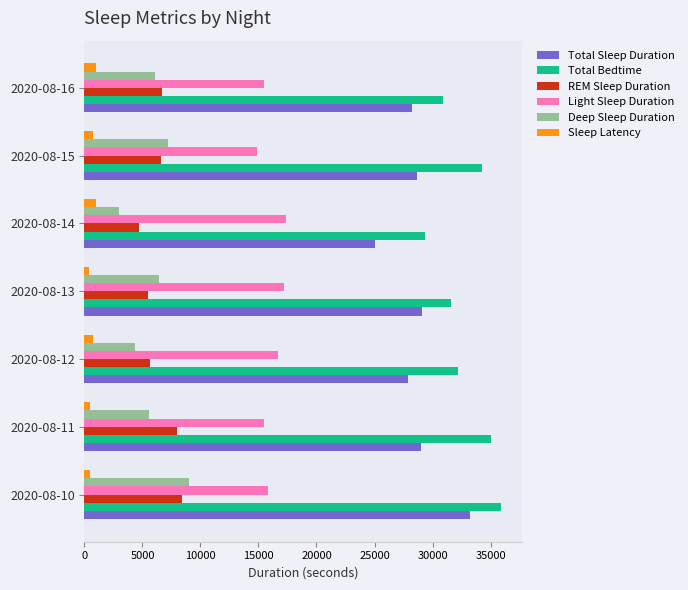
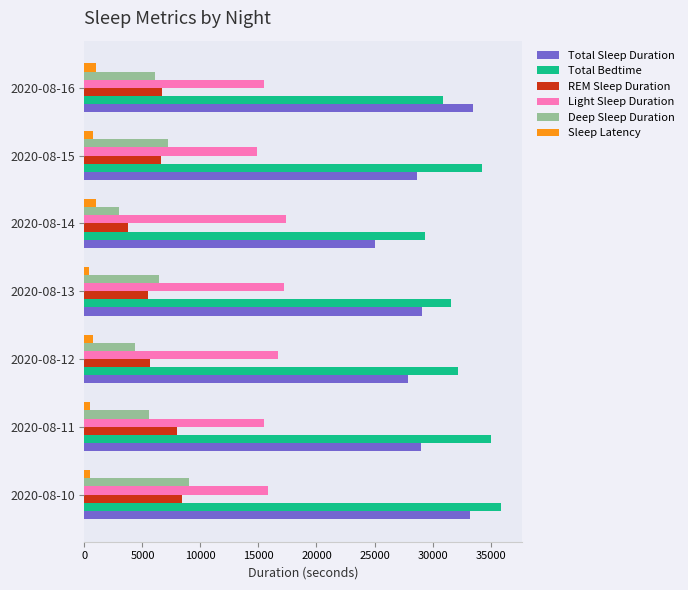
Total Sleep Duration, 2020-08-16: 28200 -> 33500
REM Sleep Duration, 2020-08-14: 4700 -> 3700
